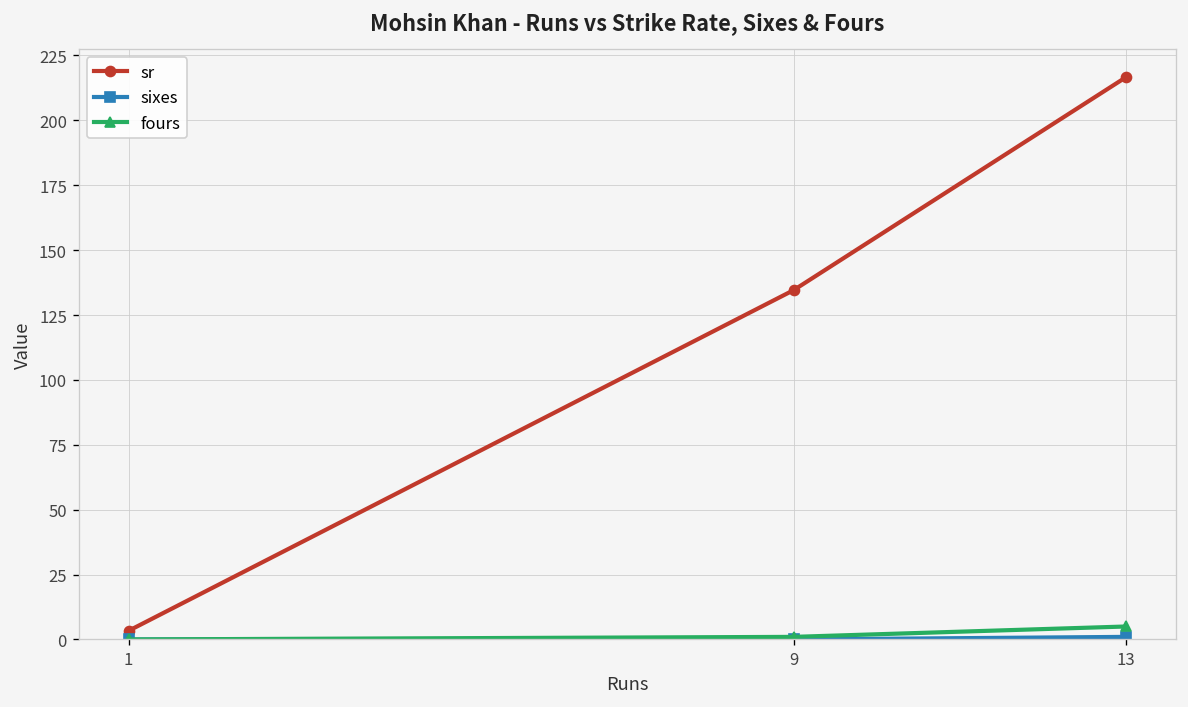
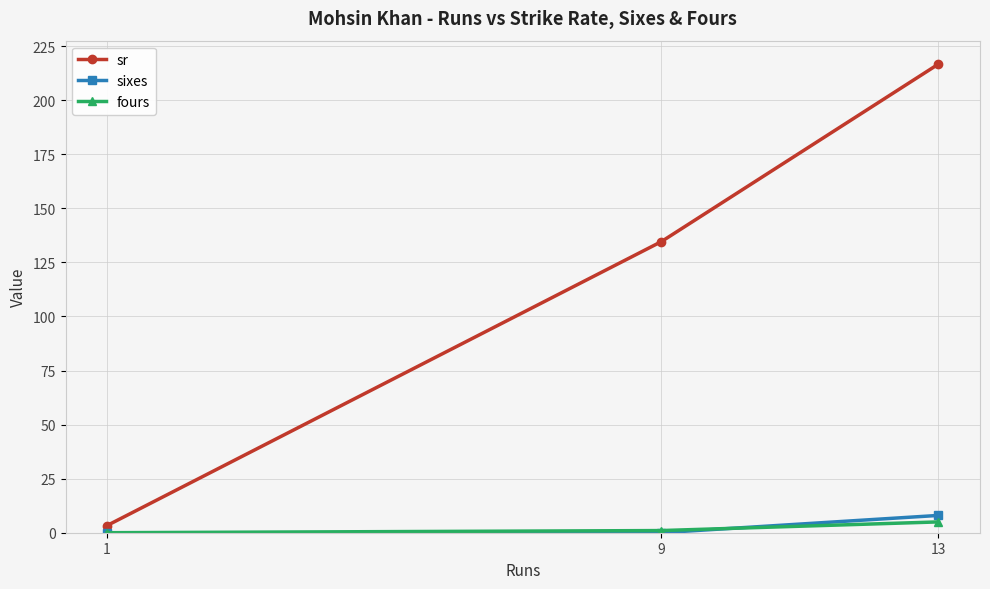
sixes, 13: 1 -> 8
